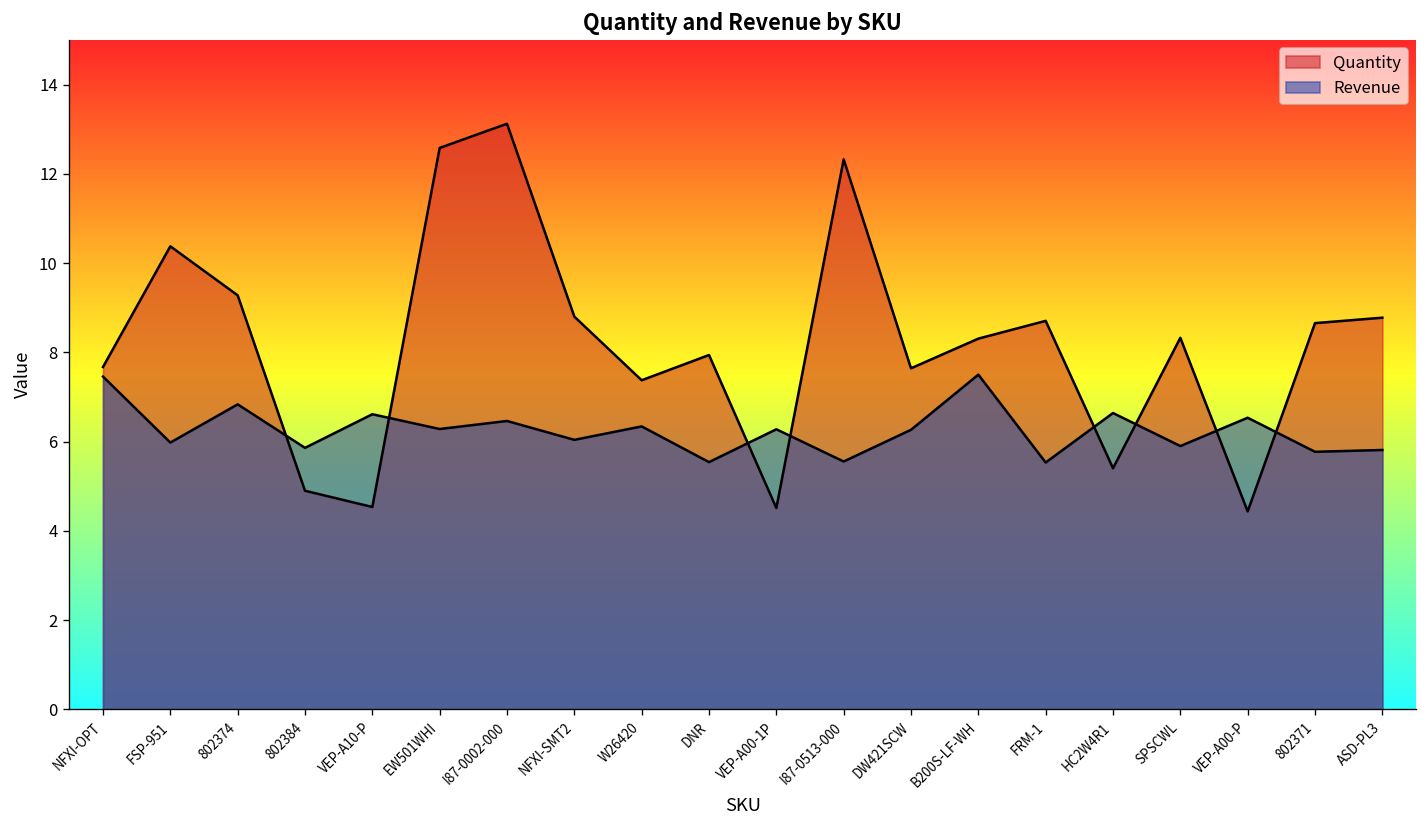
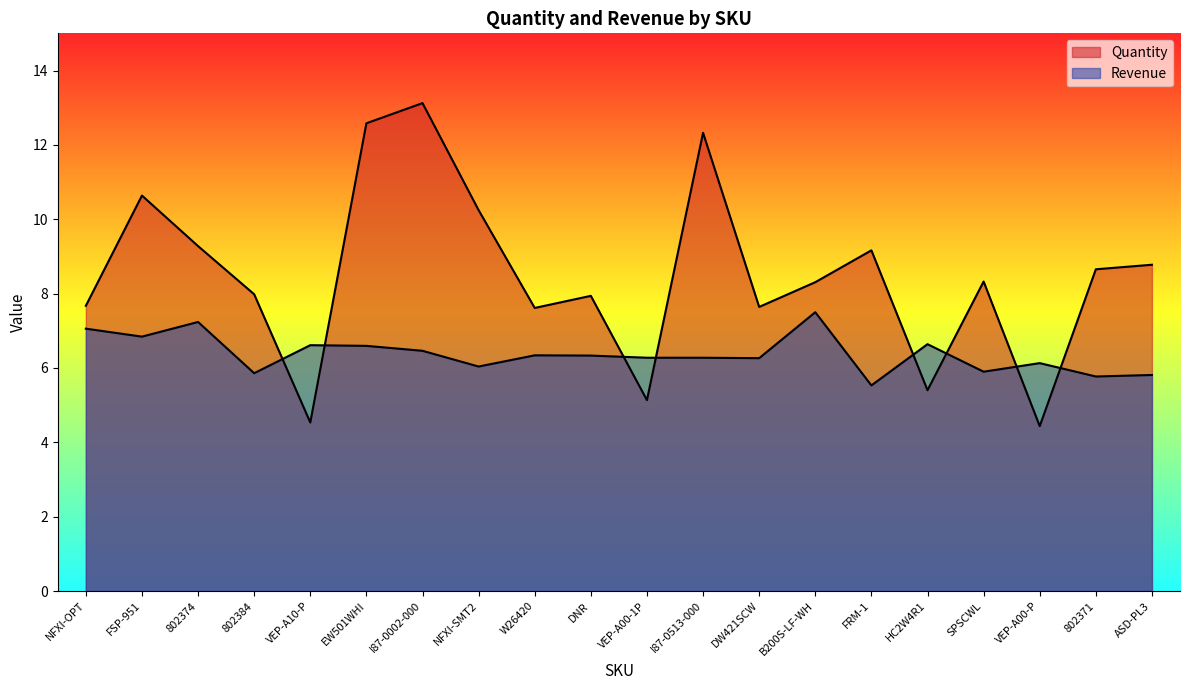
Revenue, NFXI-OPT: 7.5 -> 7.1
Quantity, FSP-951: 10.4 -> 10.6
Revenue, FSP-951: 6.0 -> 6.8
Revenue, 802374: 6.8 -> 7.2
Quantity, 802384: 4.9 -> 8.0
Revenue, EW501WHI: 6.3 -> 6.6
Quantity, NFXI-SMT2: 8.8 -> 10.2
Quantity, W26420: 7.4 -> 7.6
Revenue, DNR: 5.5 -> 6.3
Quantity, VEP-A00-1P: 4.5 -> 5.1
Revenue, I87-0513-000: 5.6 -> 6.3
Quantity, FRM-1: 8.7 -> 9.2
Revenue, VEP-A00-P: 6.5 -> 6.1
